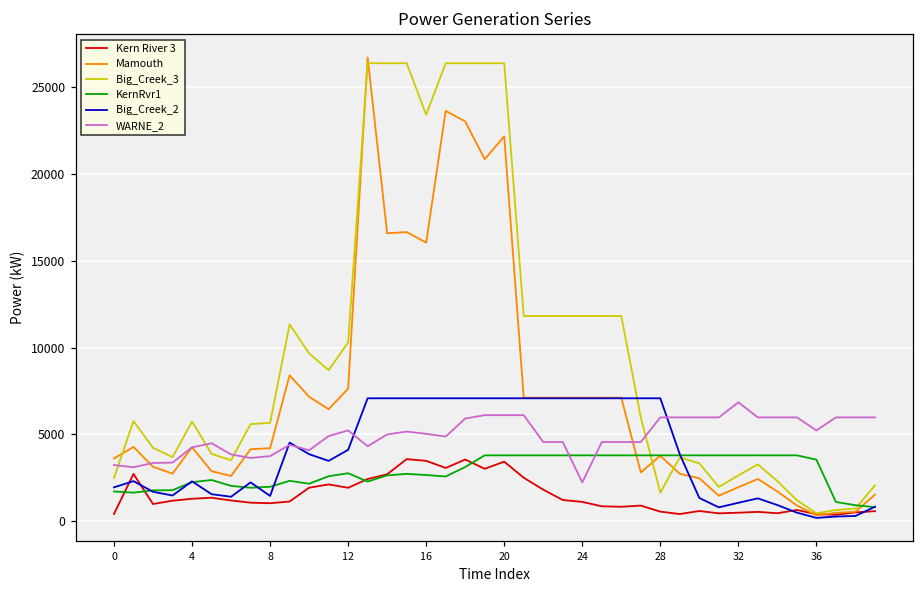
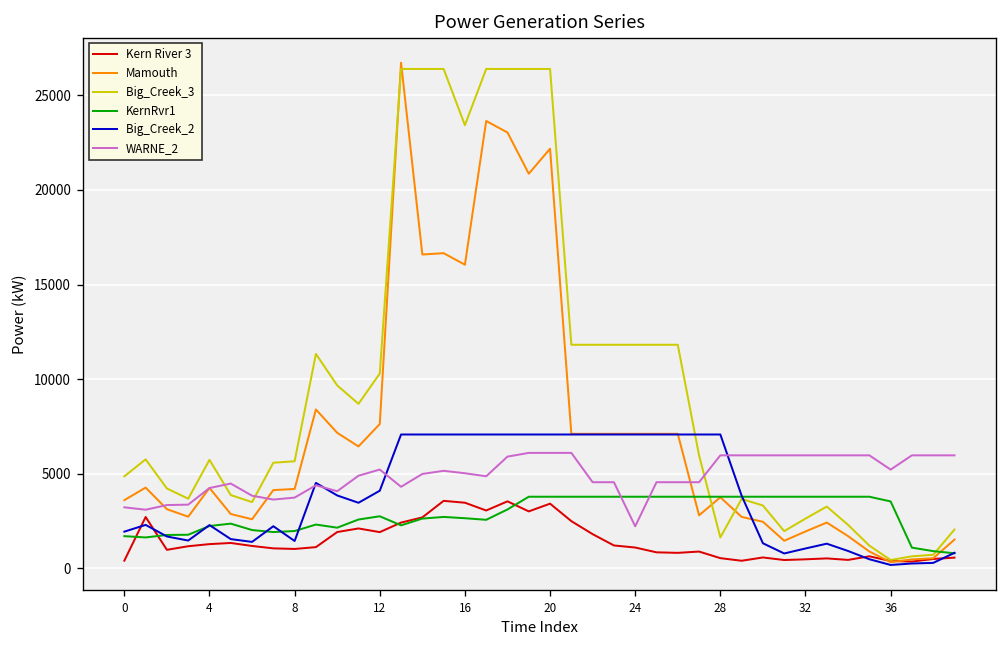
Big_Creek_3, 0: 2500 -> 4900
WARNE_2, 32: 6800 -> 6000
